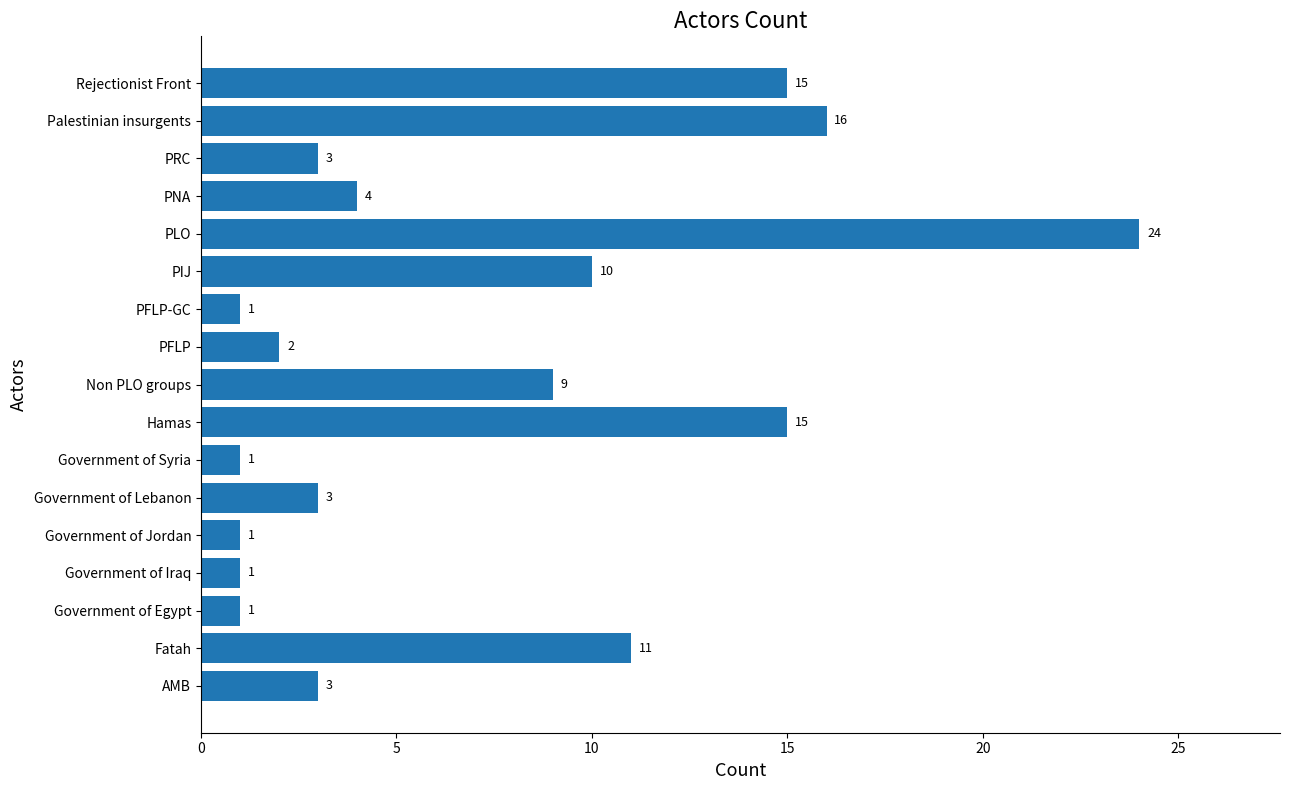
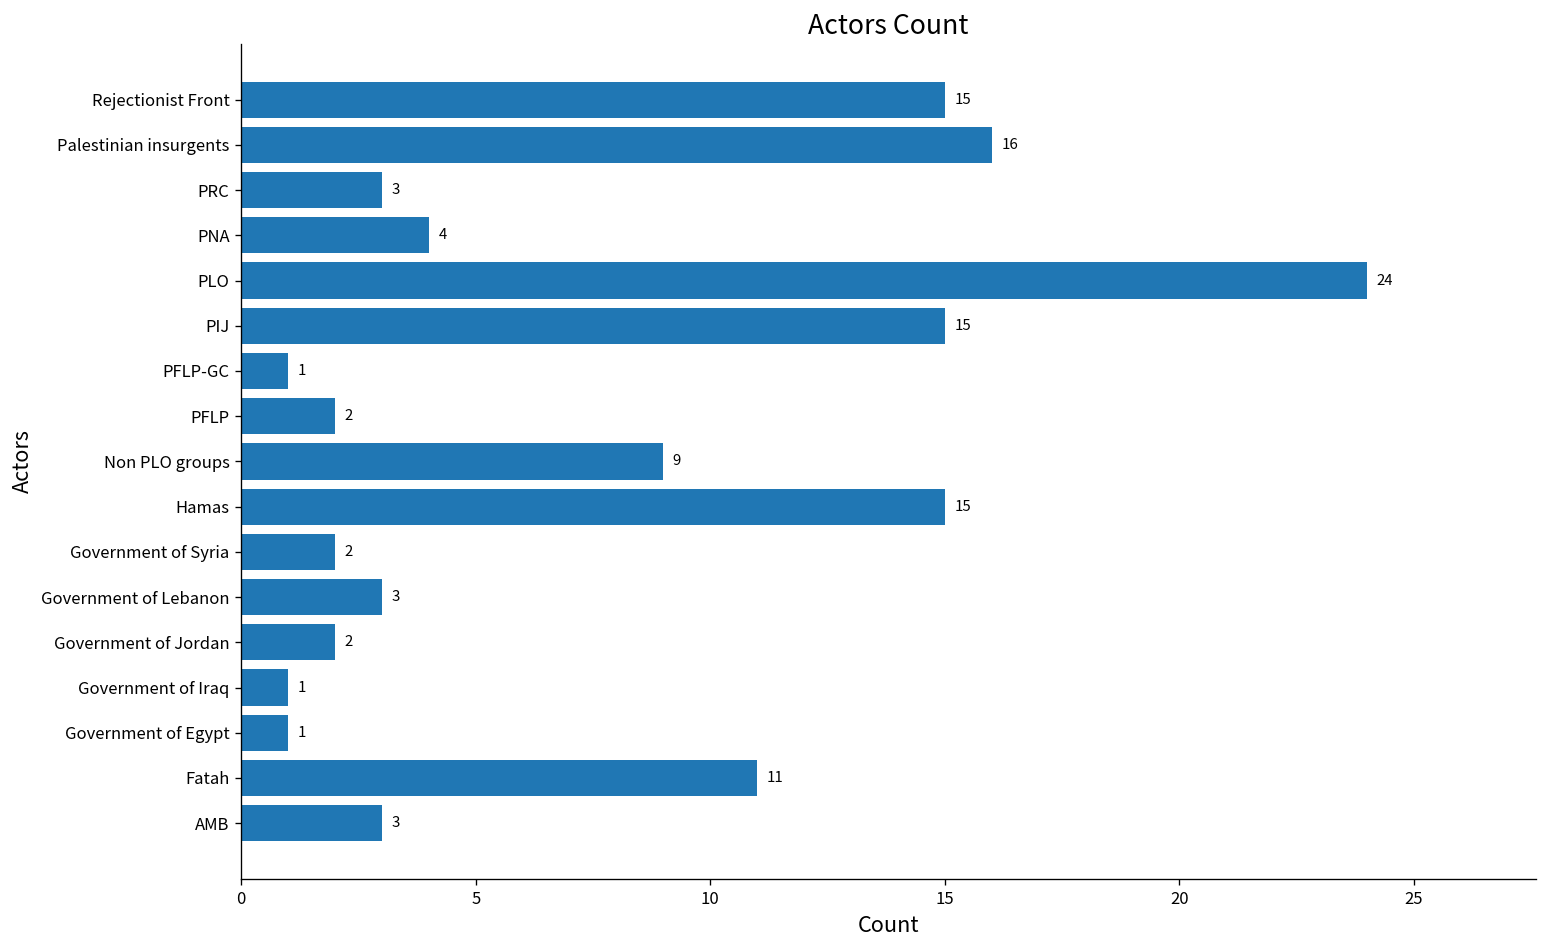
PIJ: 10 -> 15
Government of Syria: 1 -> 2
Government of Jordan: 1 -> 2
